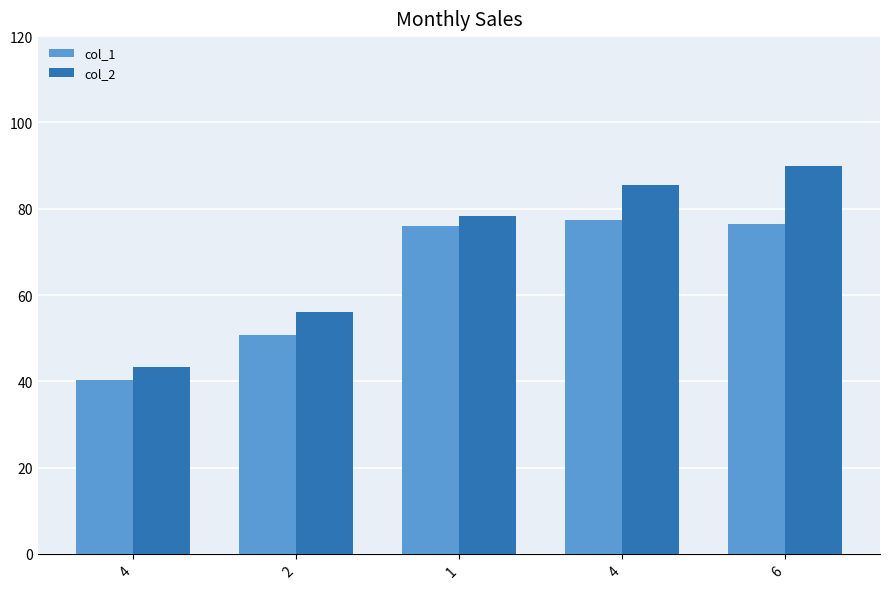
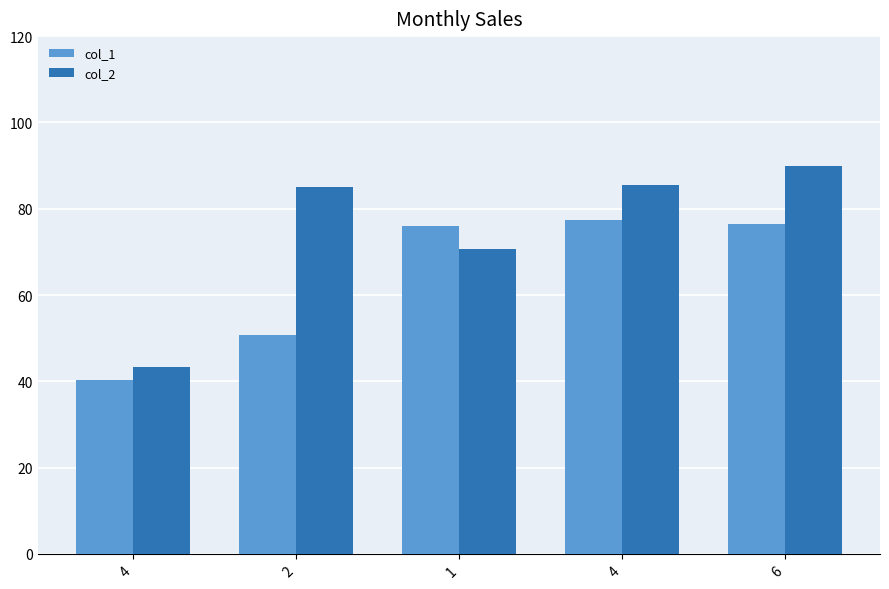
col_2, 2: 56 -> 85
col_2, 1: 78 -> 71
